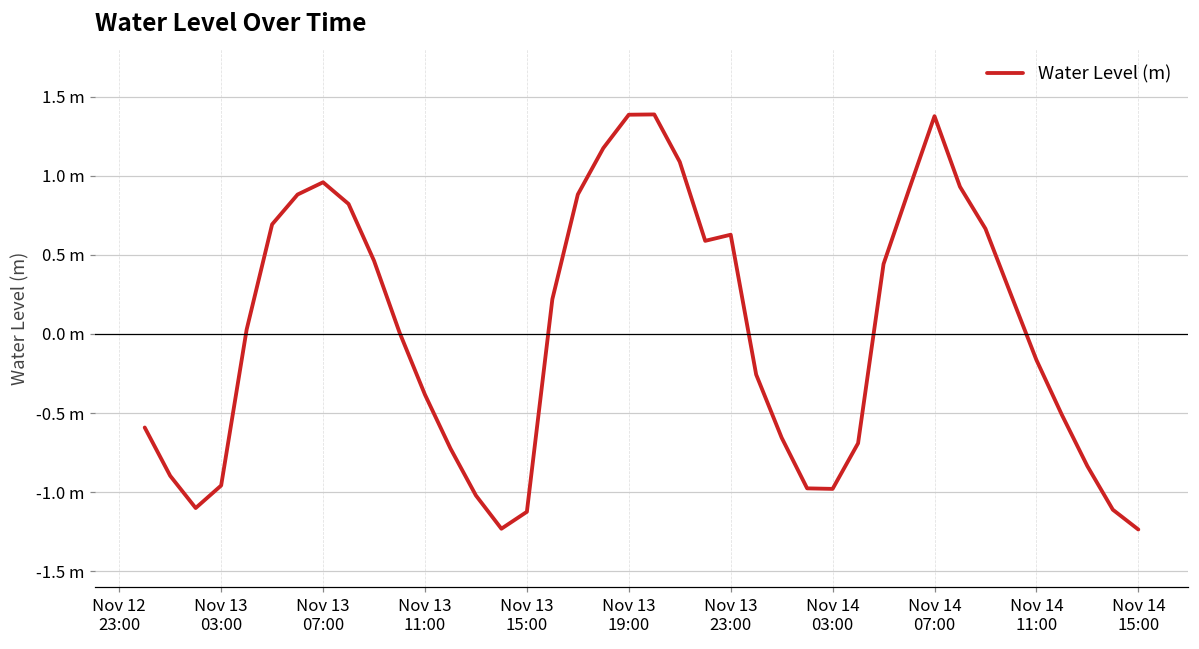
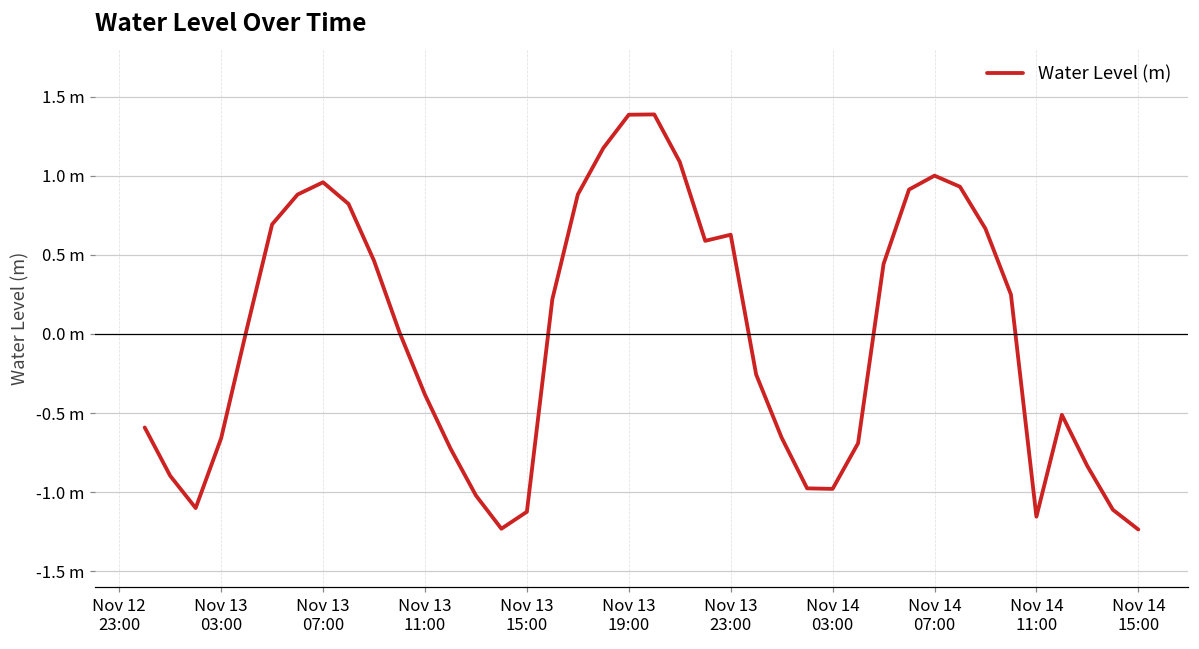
Nov 13 03:00: -0.96 m -> -0.66 m
Nov 14 07:00: 1.38 m -> 1.00 m
Nov 14 11:00: -0.16 m -> -1.16 m
